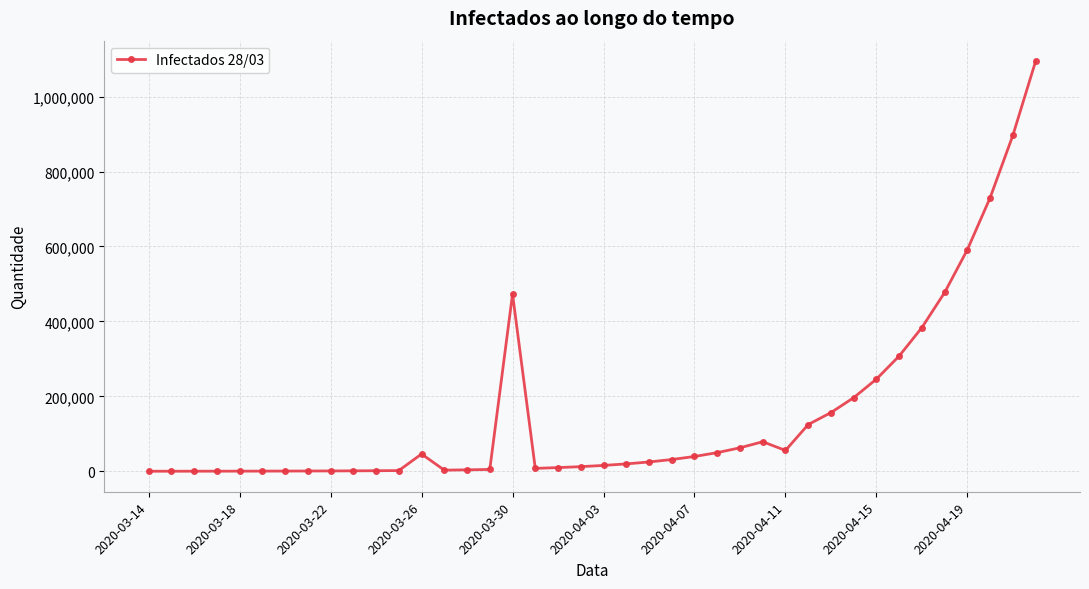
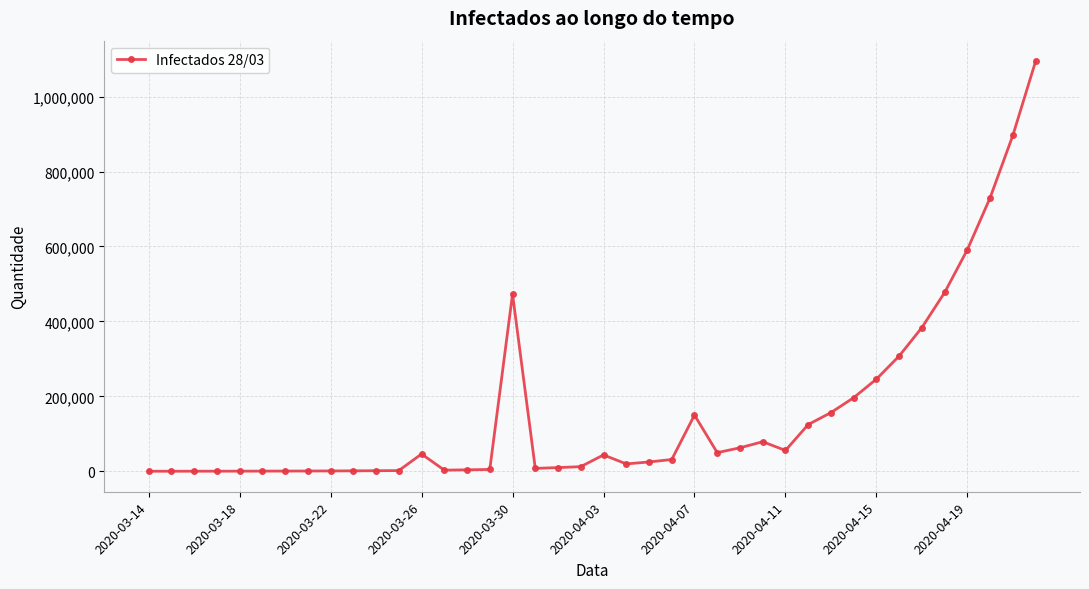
2020-04-03: 20,000 -> 40,000
2020-04-07: 40,000 -> 150,000
